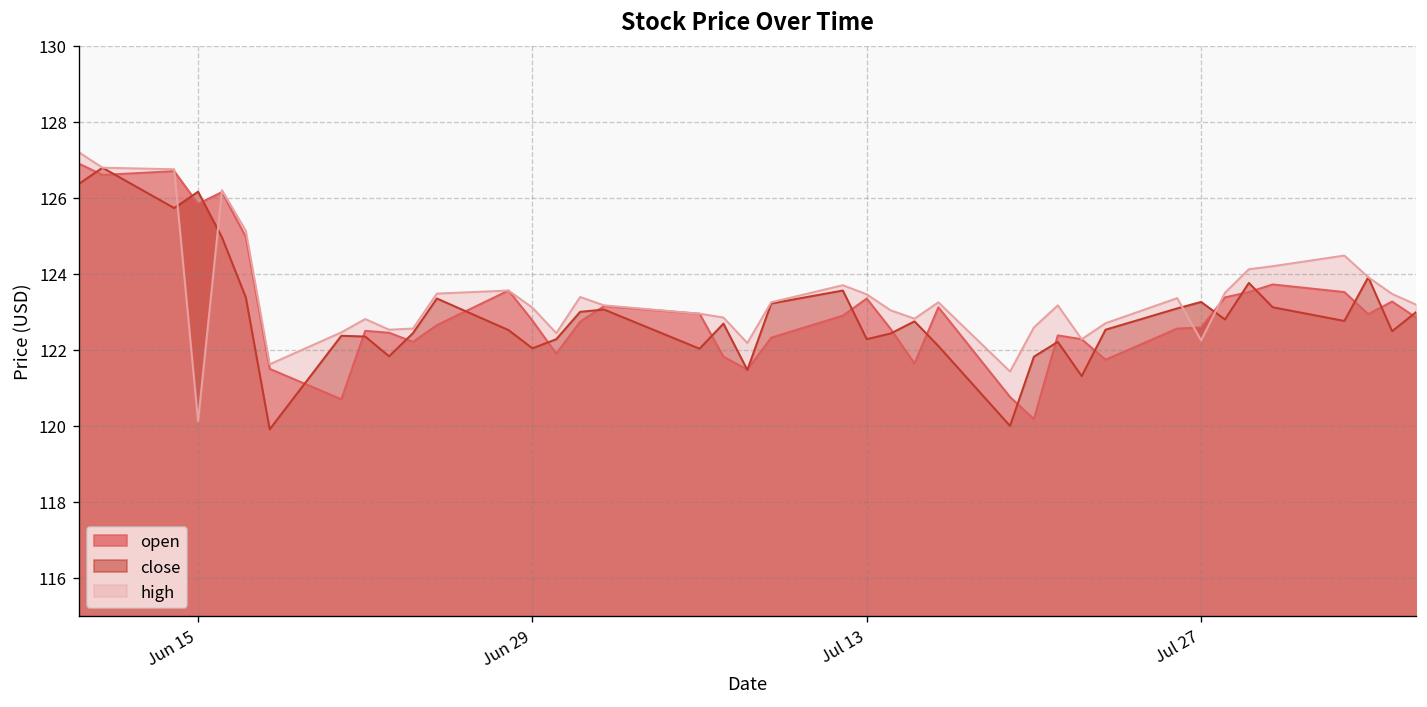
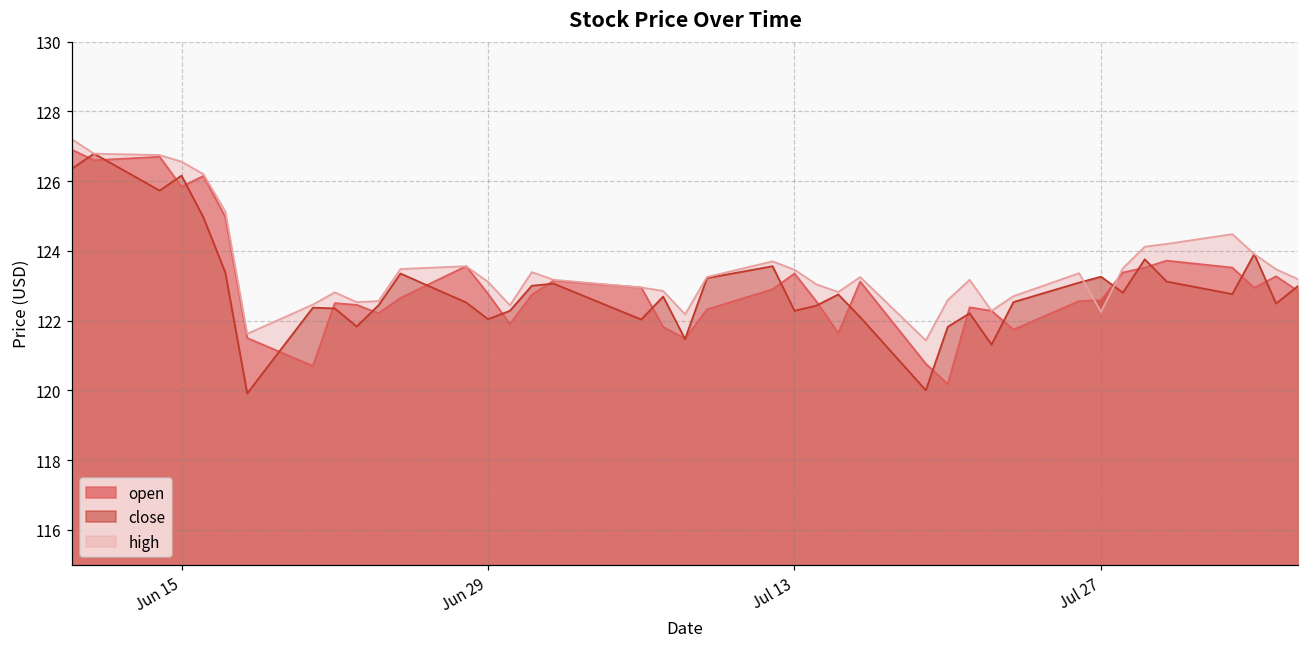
high, Jun 15: 120.1 -> 126.6
